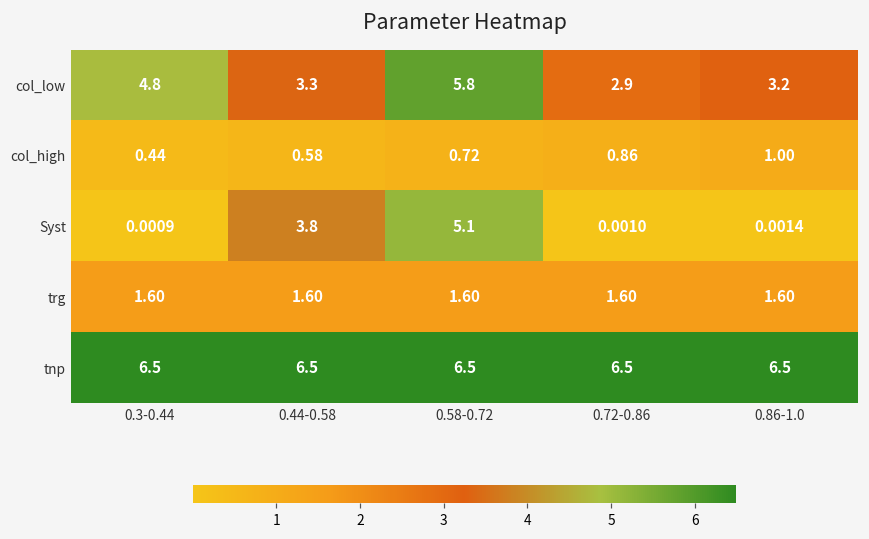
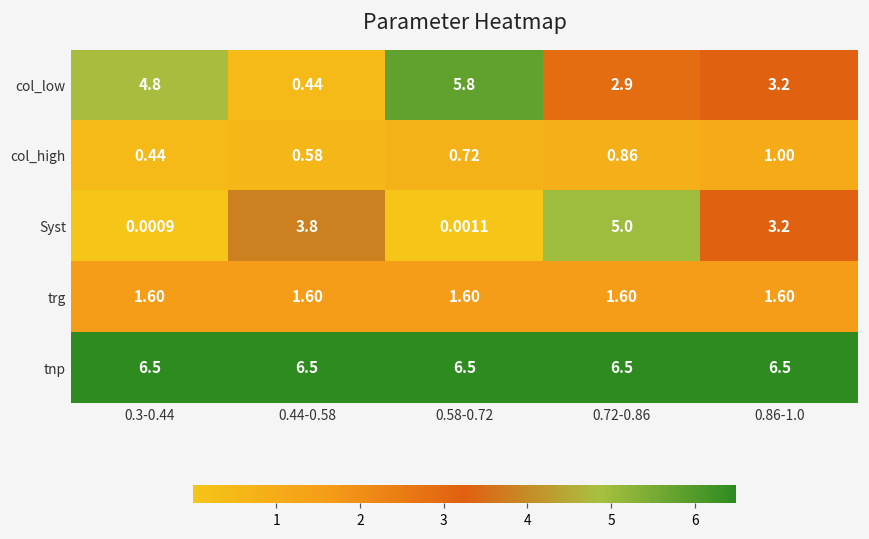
col_low, 0.44-0.58: 3.3 -> 0.44
Syst, 0.58-0.72: 5.1 -> 0.0011
Syst, 0.72-0.86: 0.0010 -> 5.0
Syst, 0.86-1.0: 0.0014 -> 3.2
